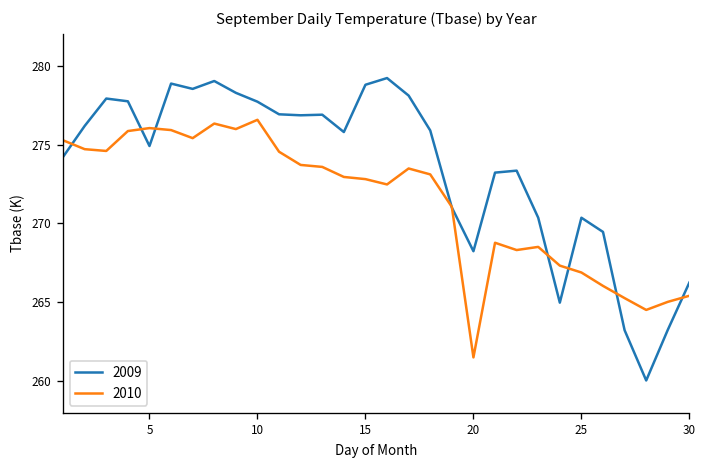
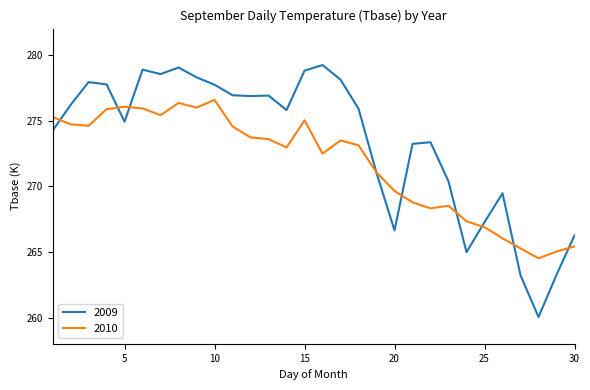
2010, 15: 272.8 -> 275.0
2009, 20: 268.2 -> 266.6
2010, 20: 261.5 -> 269.6
2009, 25: 270.4 -> 267.3
